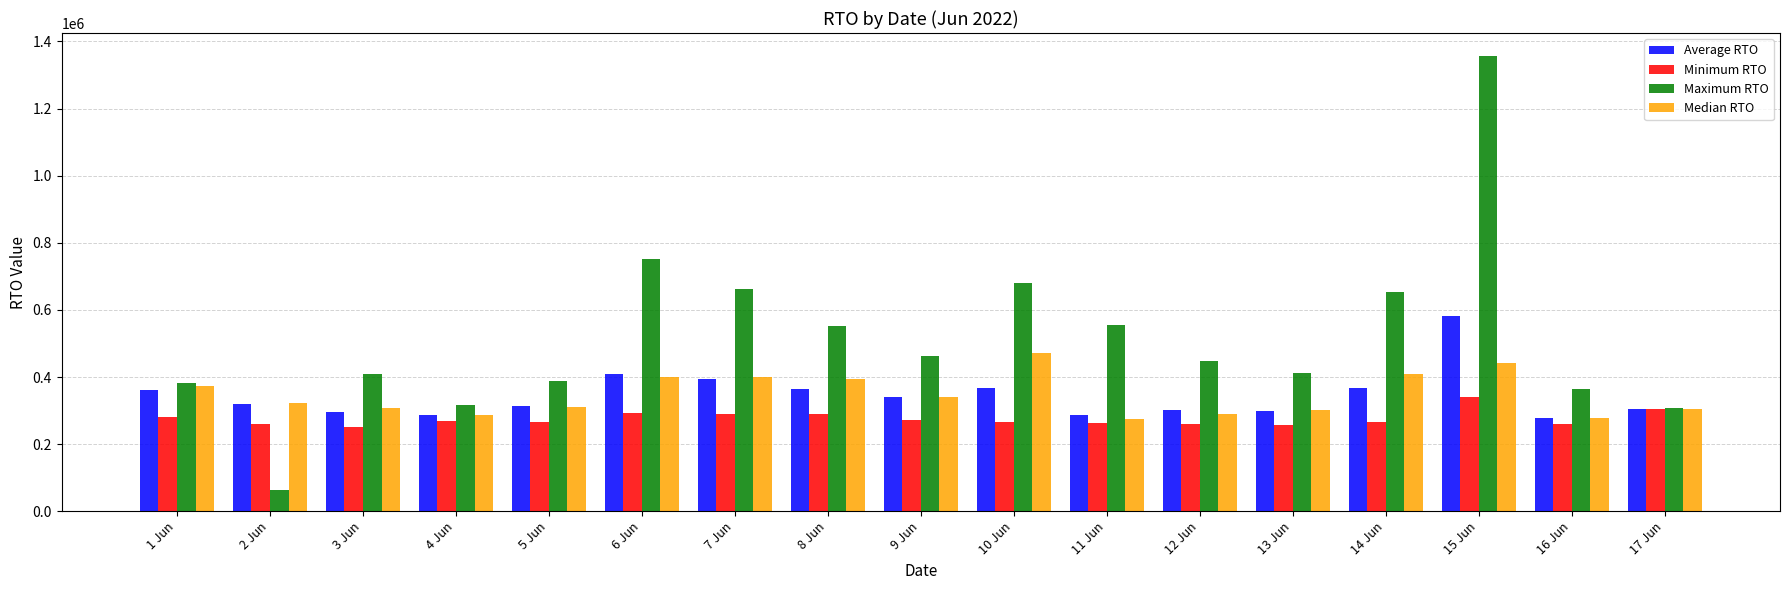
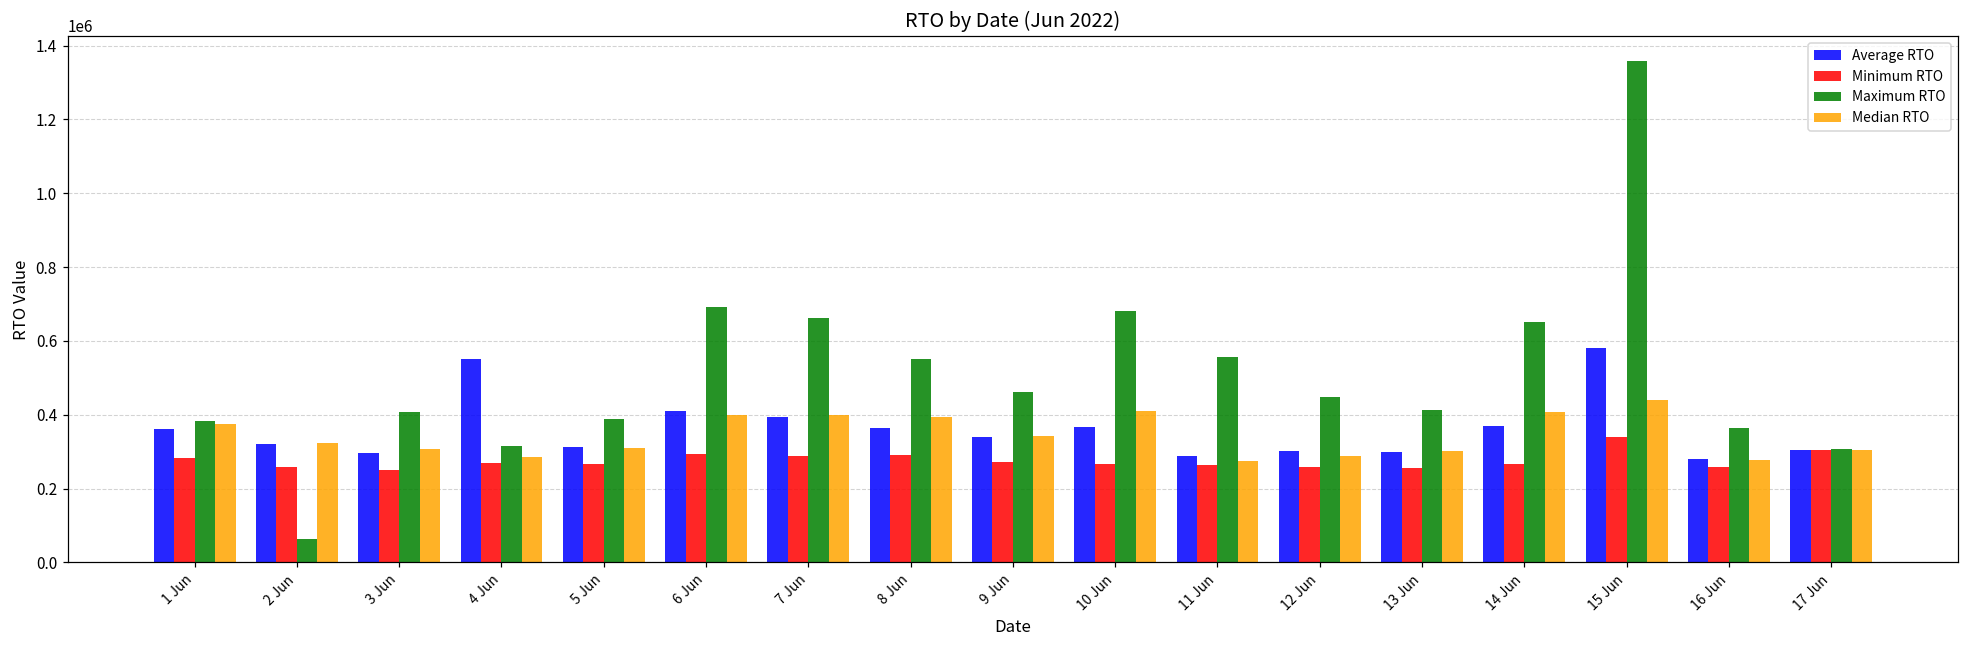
Average RTO, 4 Jun: 290000 -> 550000
Maximum RTO, 6 Jun: 750000 -> 690000
Median RTO, 10 Jun: 470000 -> 410000
